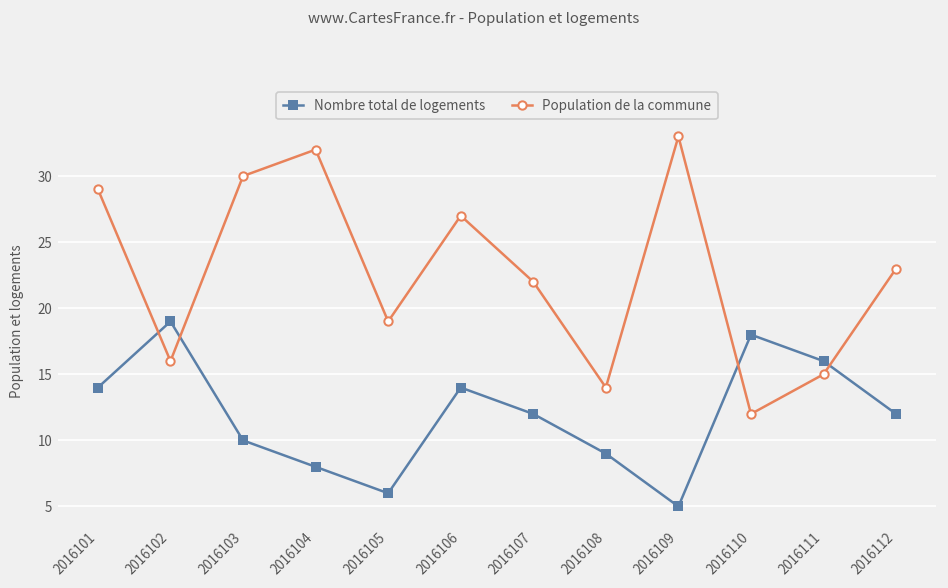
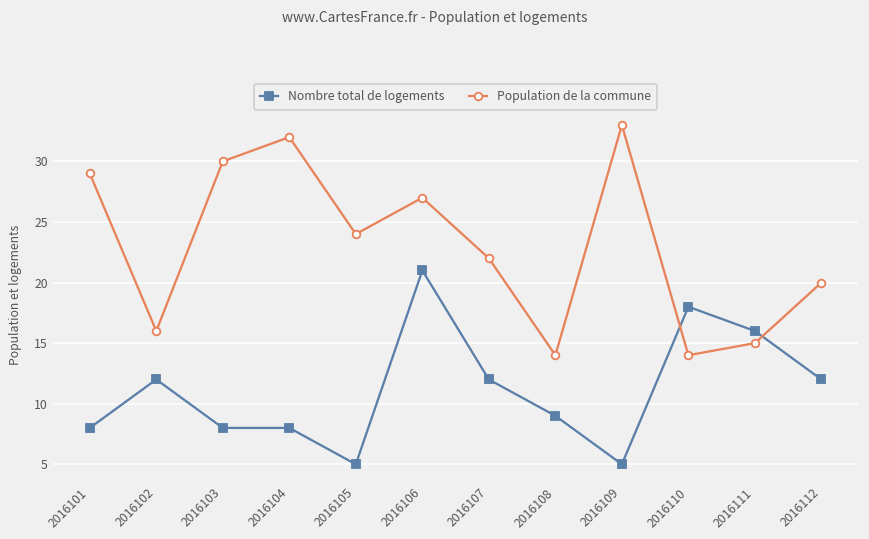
Nombre total de logements, 2016101: 14 -> 8
Nombre total de logements, 2016102: 19 -> 12
Nombre total de logements, 2016103: 10 -> 8
Nombre total de logements, 2016105: 6 -> 5
Population de la commune, 2016105: 19 -> 24
Nombre total de logements, 2016106: 14 -> 21
Population de la commune, 2016110: 12 -> 14
Population de la commune, 2016112: 23 -> 20
